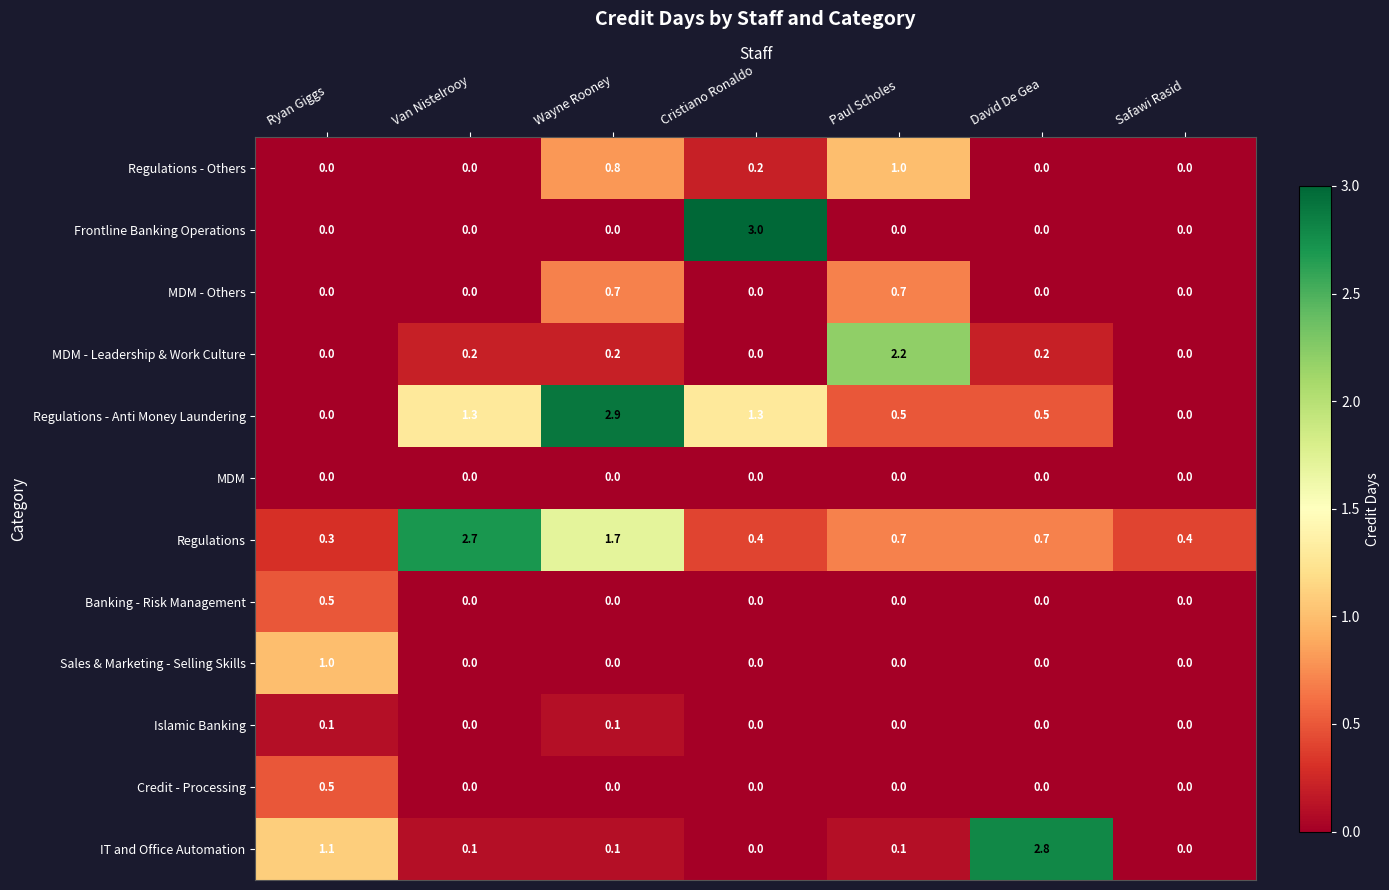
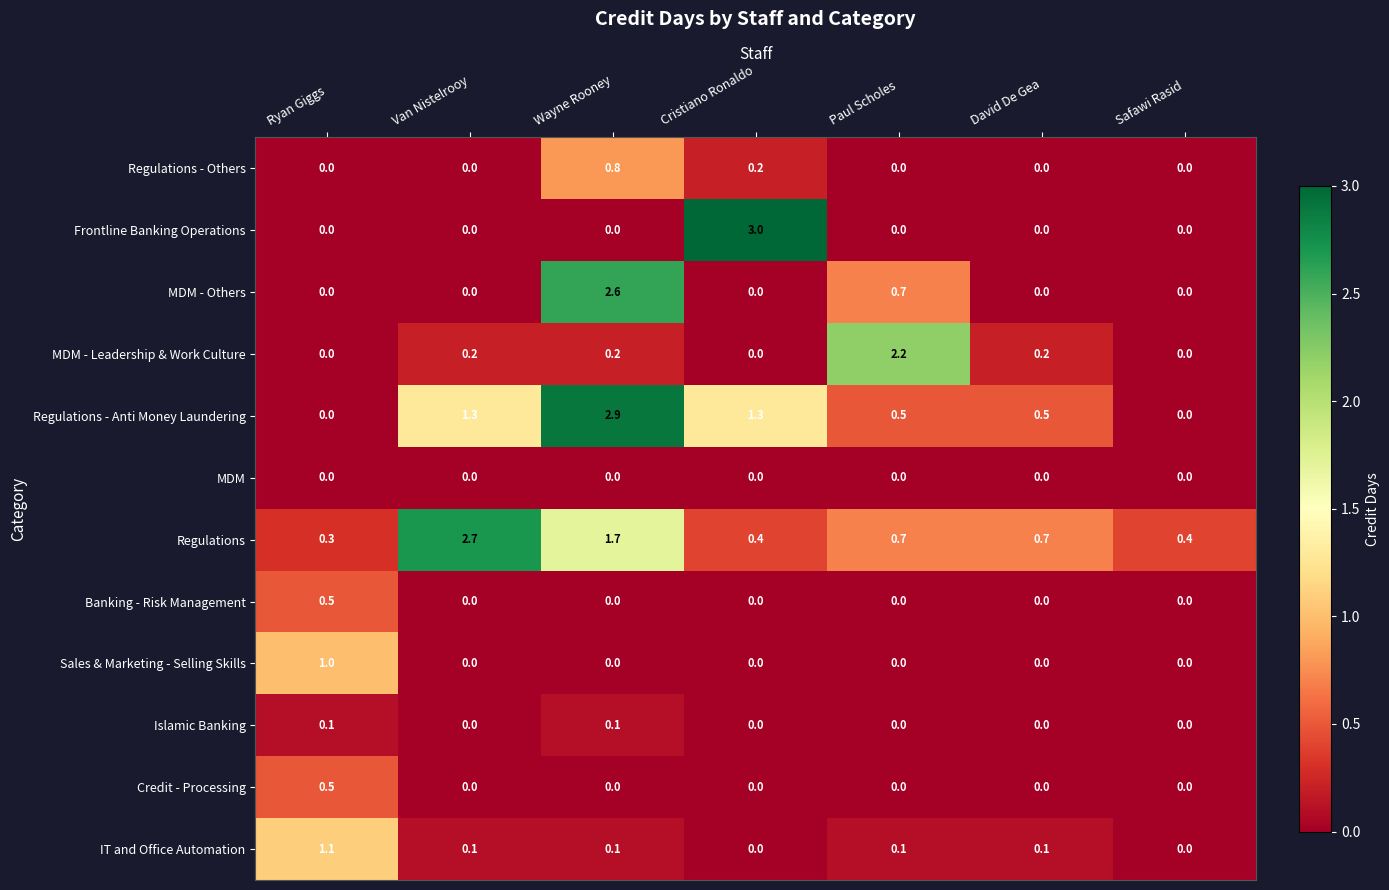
Regulations - Others, Paul Scholes: 1.0 -> 0.0
MDM - Others, Wayne Rooney: 0.7 -> 2.6
IT and Office Automation, David De Gea: 2.8 -> 0.1
